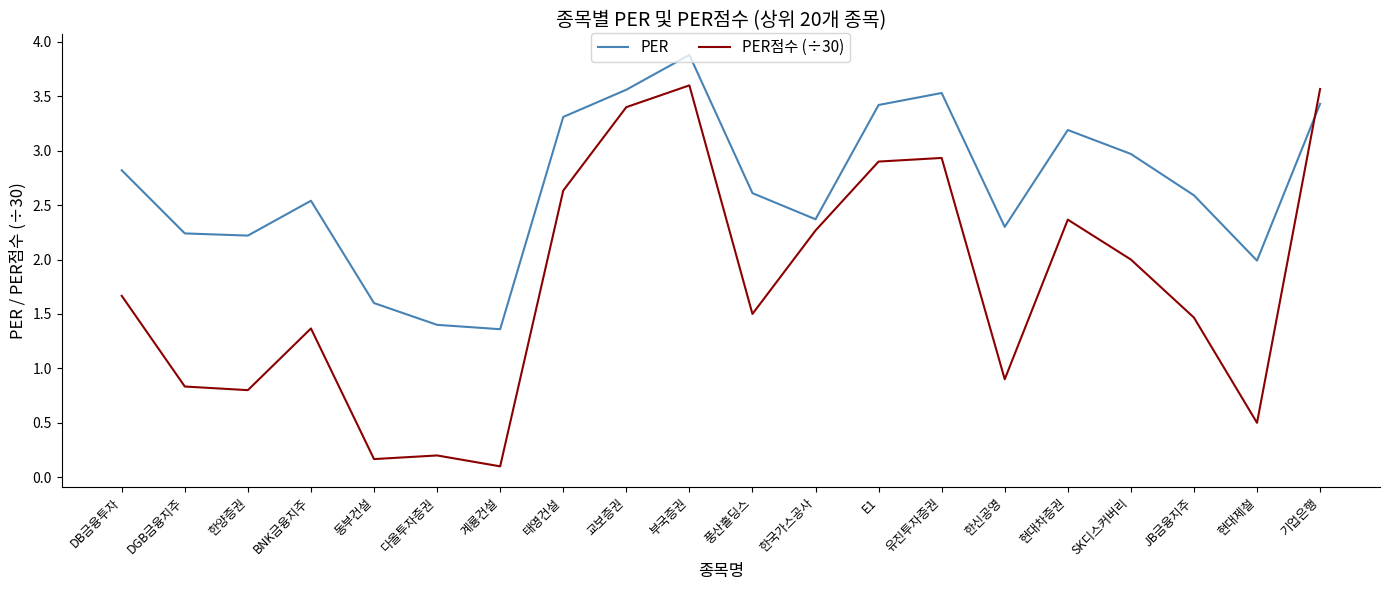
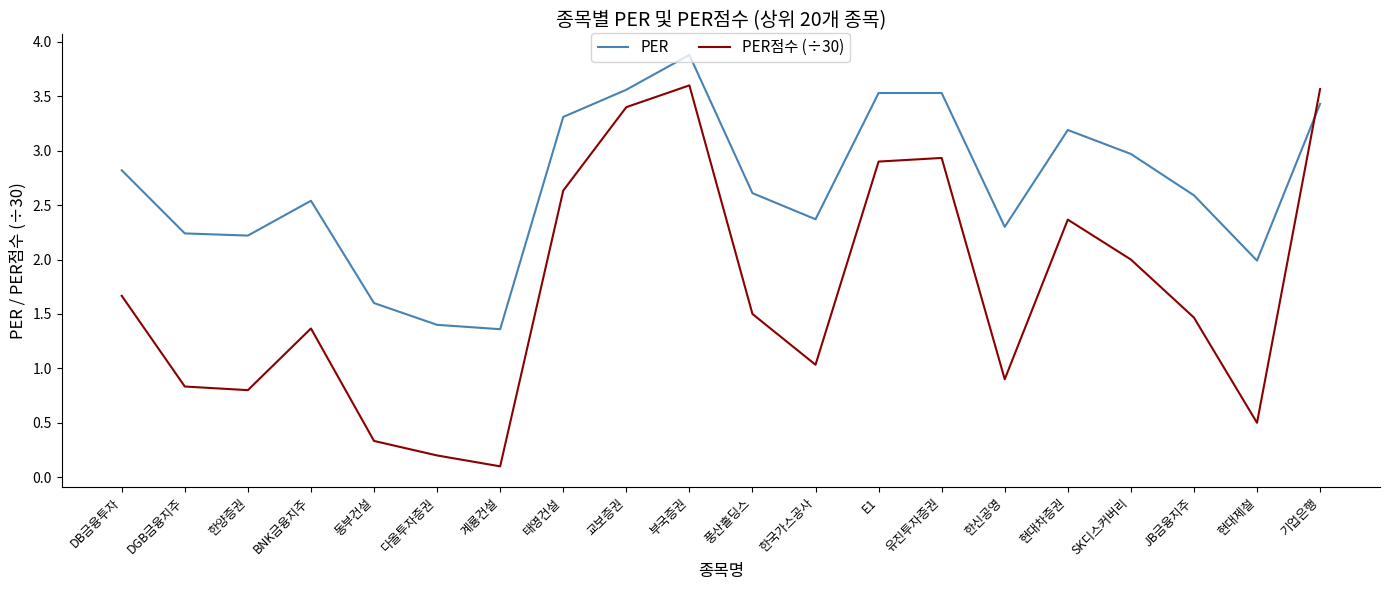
PER점수 (÷30), 동부건설: 0.17 -> 0.33
PER점수 (÷30), 한국가스공사: 2.27 -> 1.03
PER, E1: 3.42 -> 3.53
